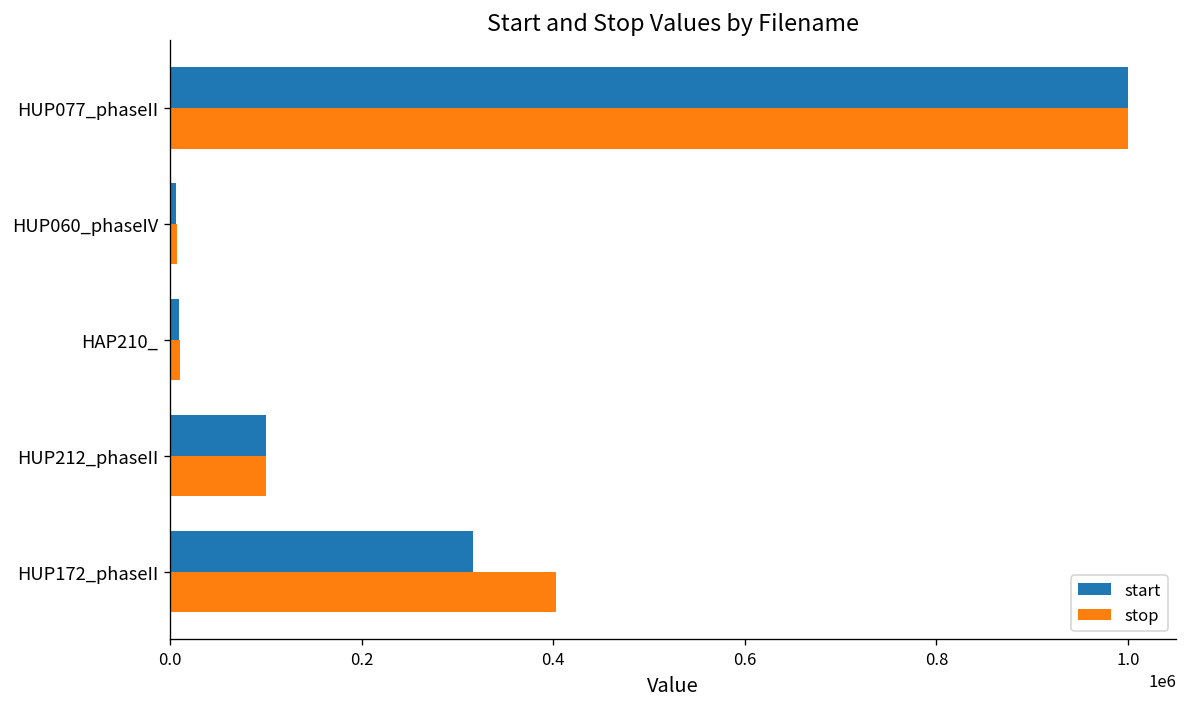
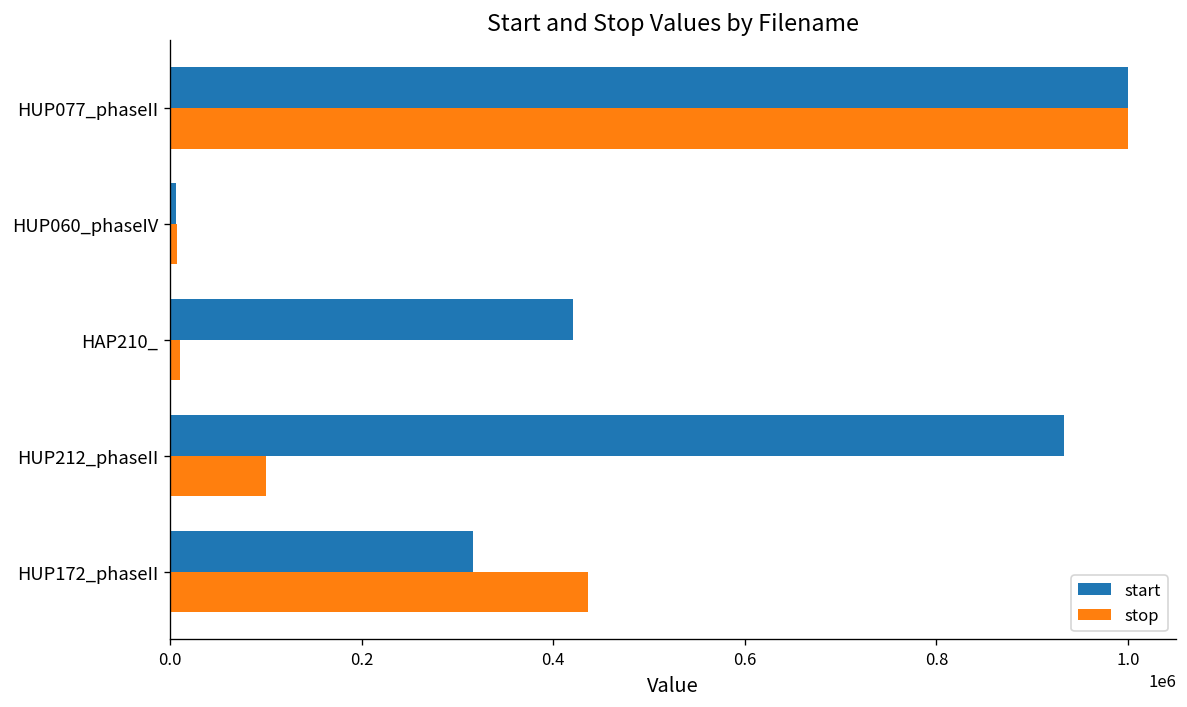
start, HAP210_: 10000 -> 420000
start, HUP212_phaseII: 100000 -> 930000
stop, HUP172_phaseII: 400000 -> 440000
